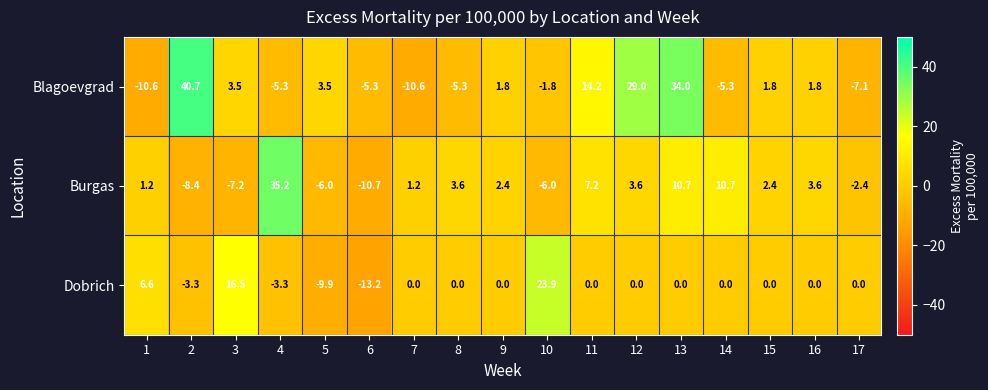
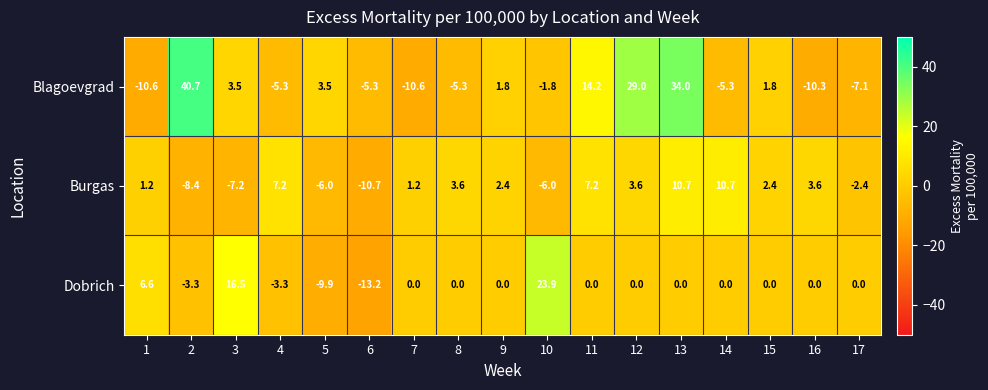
Blagoevgrad, 16: 1.8 -> -10.3
Burgas, 4: 35.2 -> 7.2
